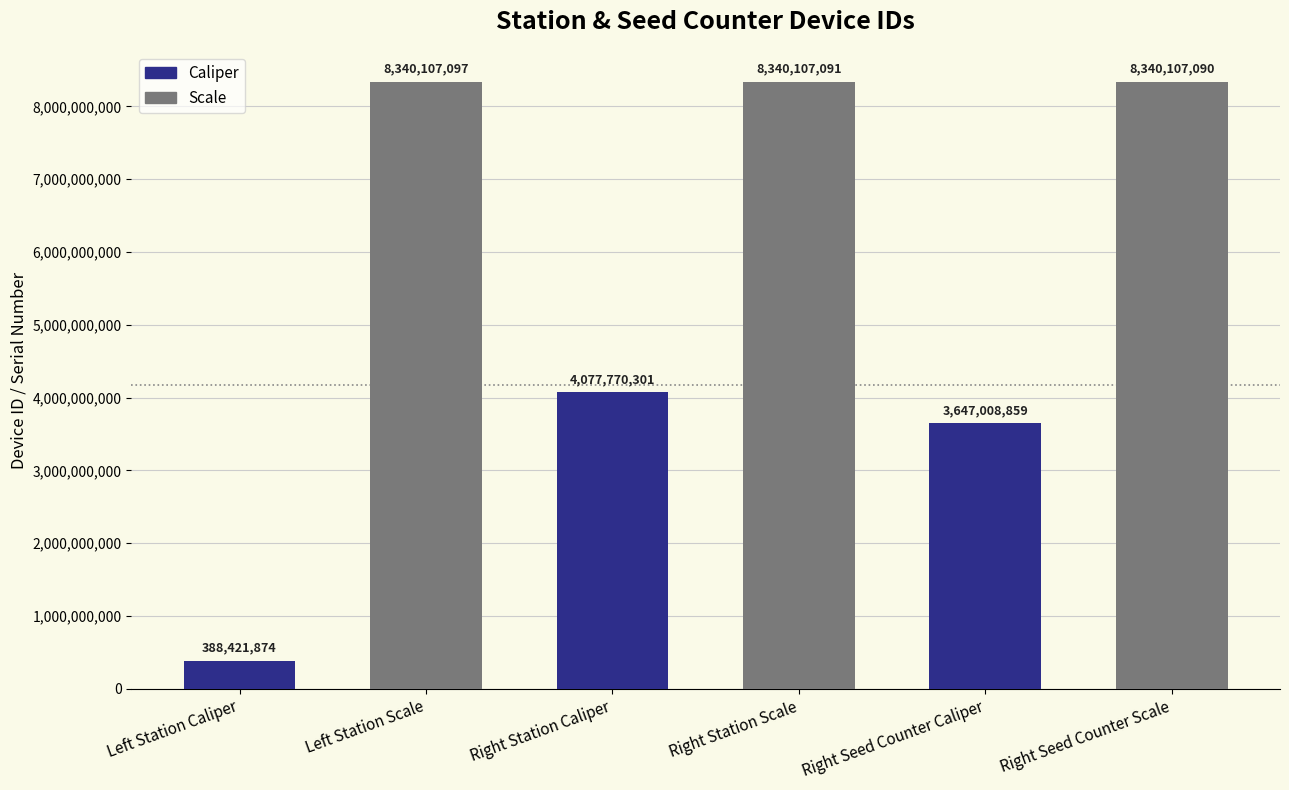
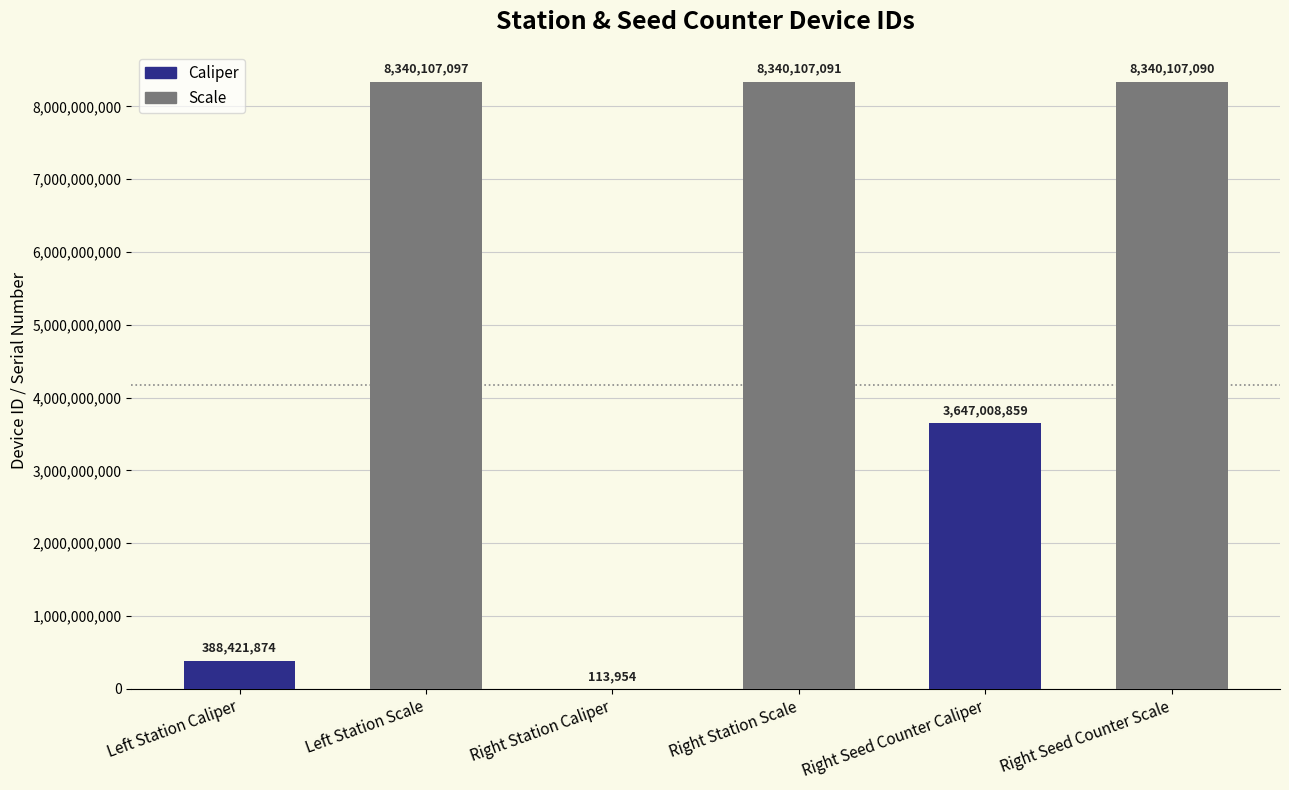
Right Station Caliper: 4,077,770,301 -> 113,954
